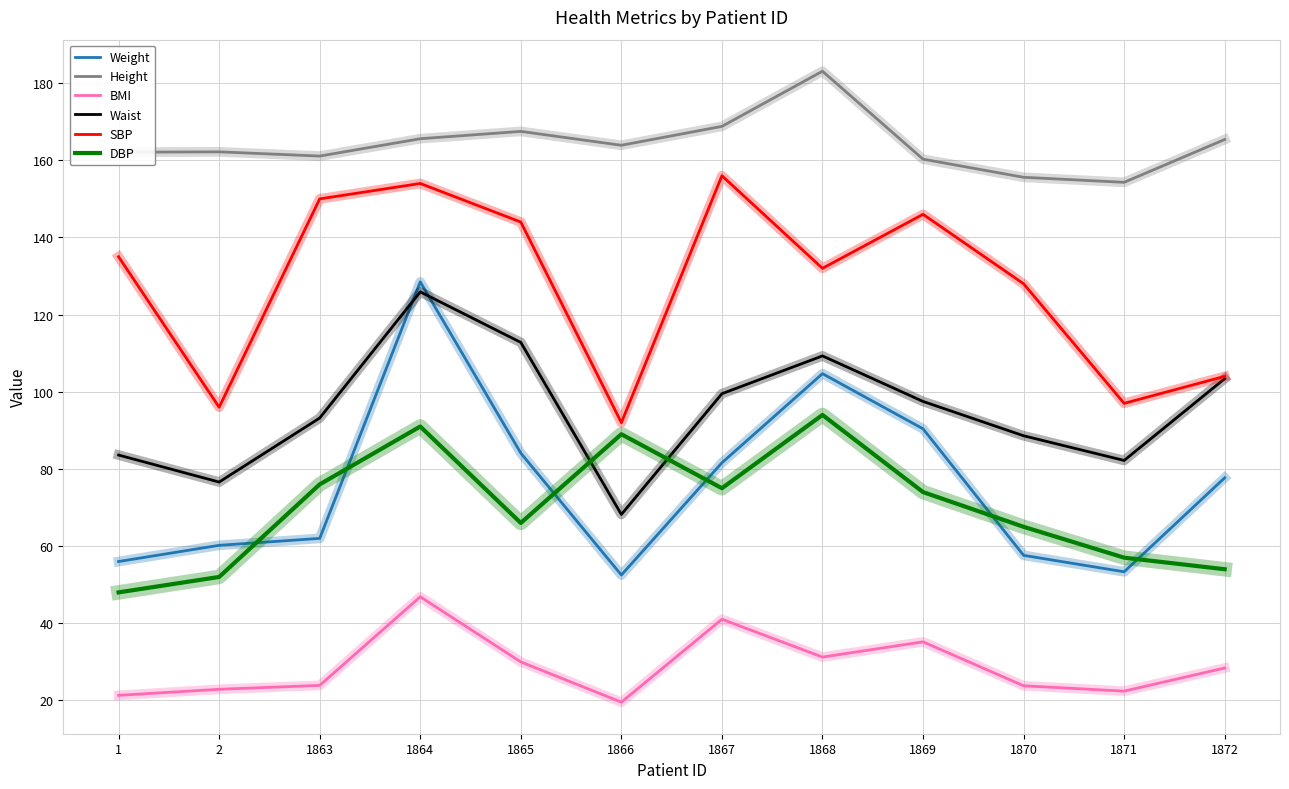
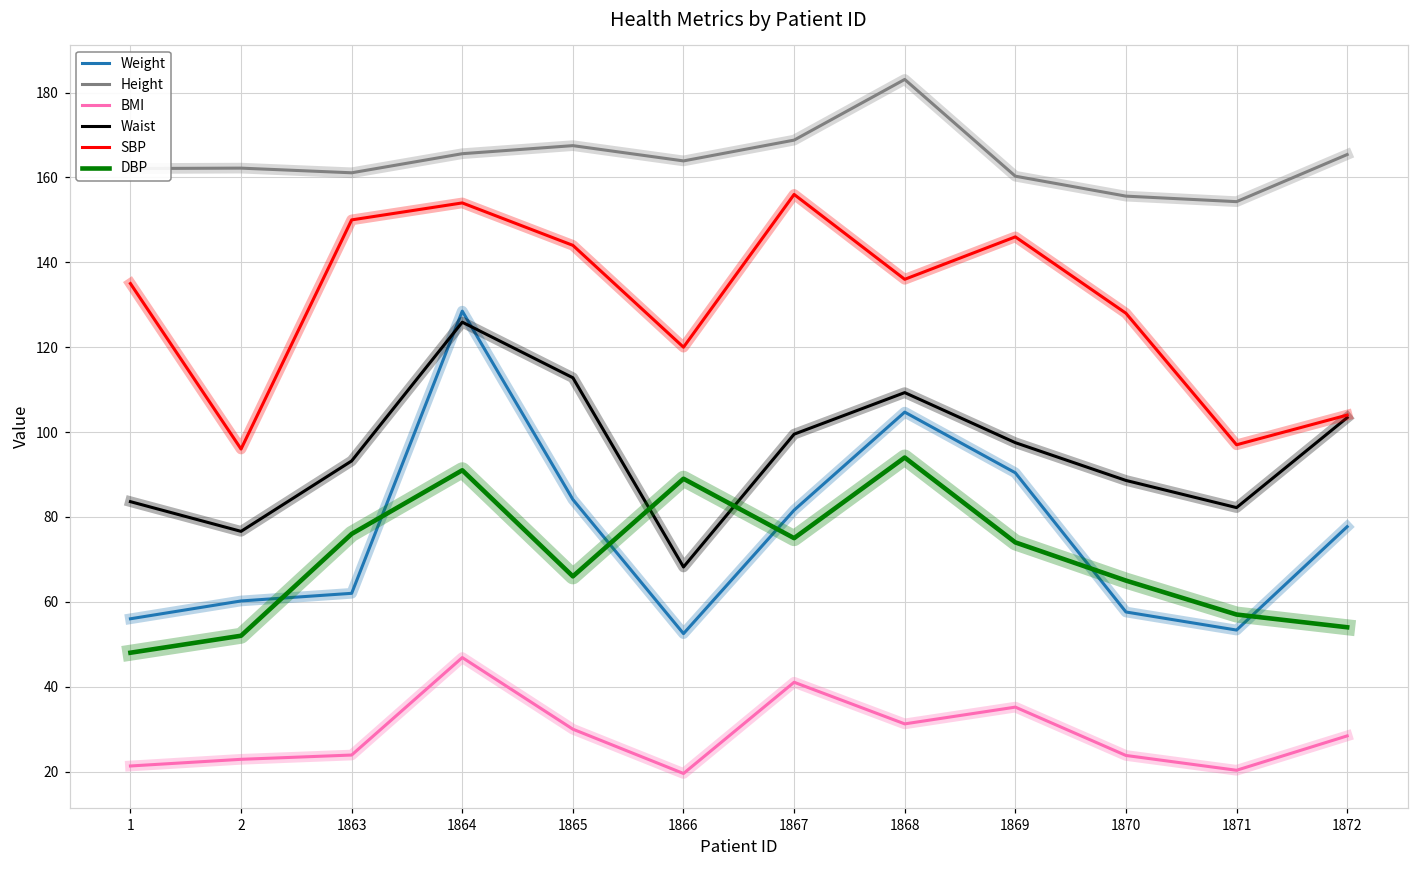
SBP, 1866: 92 -> 120
SBP, 1868: 132 -> 136
BMI, 1871: 22 -> 20
